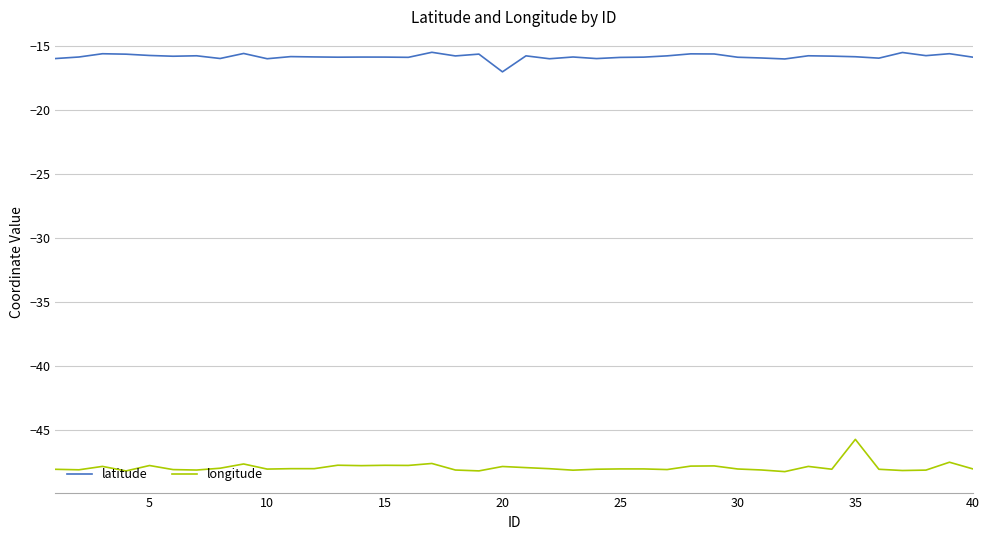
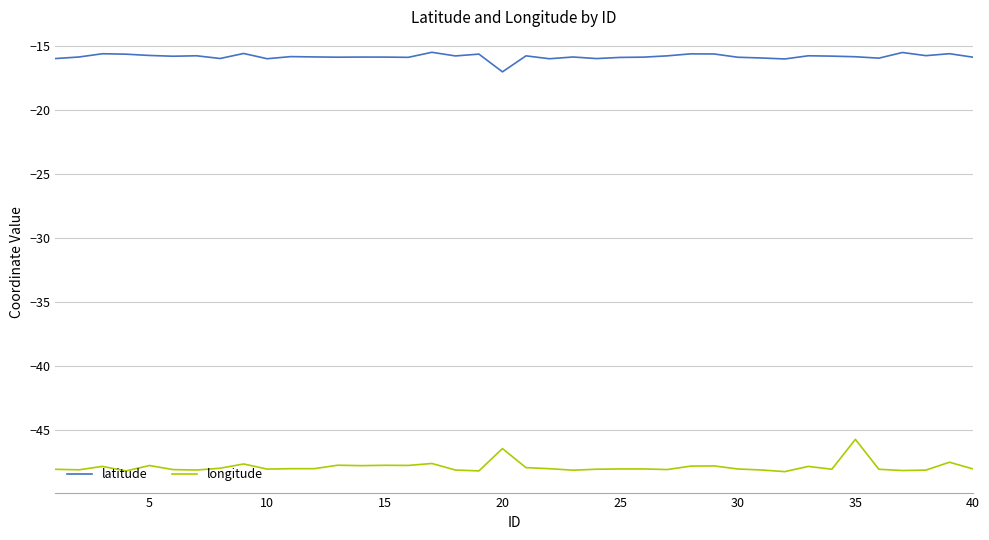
longitude, 20: -47.9 -> -46.5
